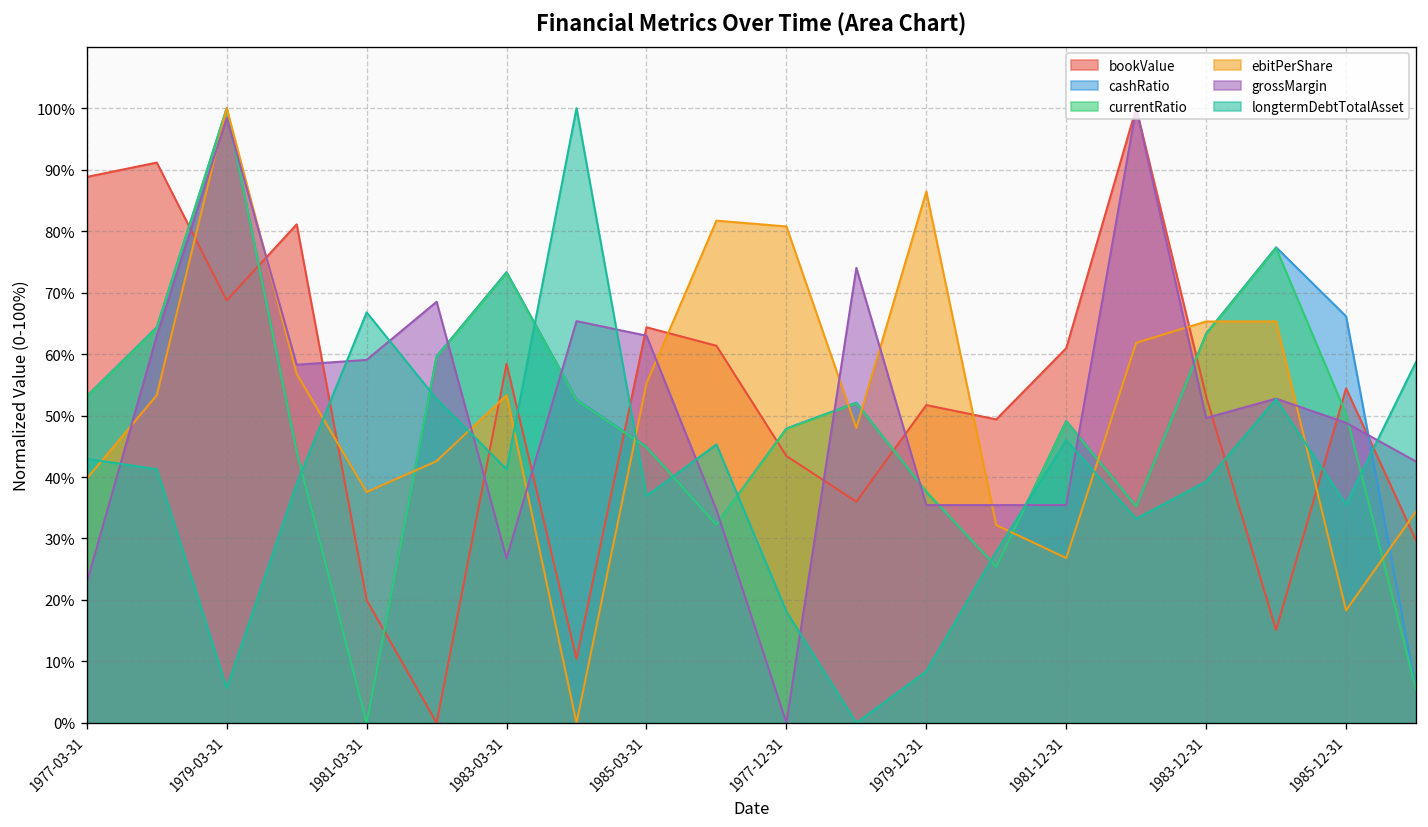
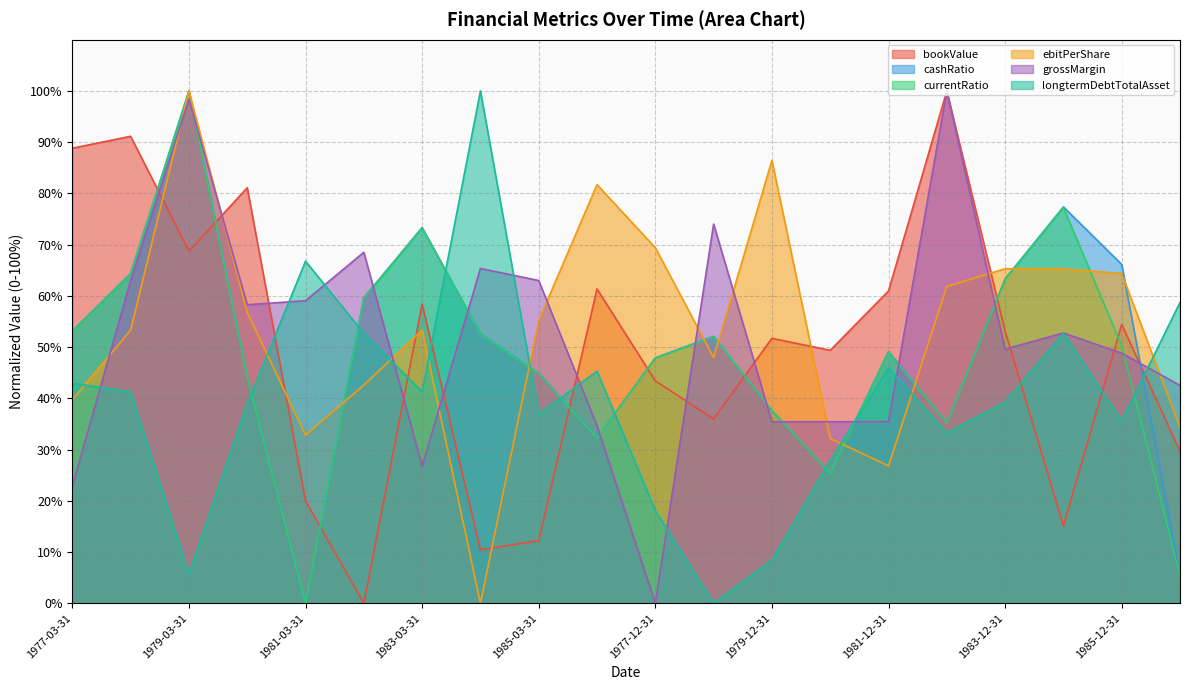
ebitPerShare, 1981-03-31: 38% -> 33%
bookValue, 1985-03-31: 64% -> 12%
ebitPerShare, 1977-12-31: 81% -> 69%
ebitPerShare, 1985-12-31: 18% -> 64%
